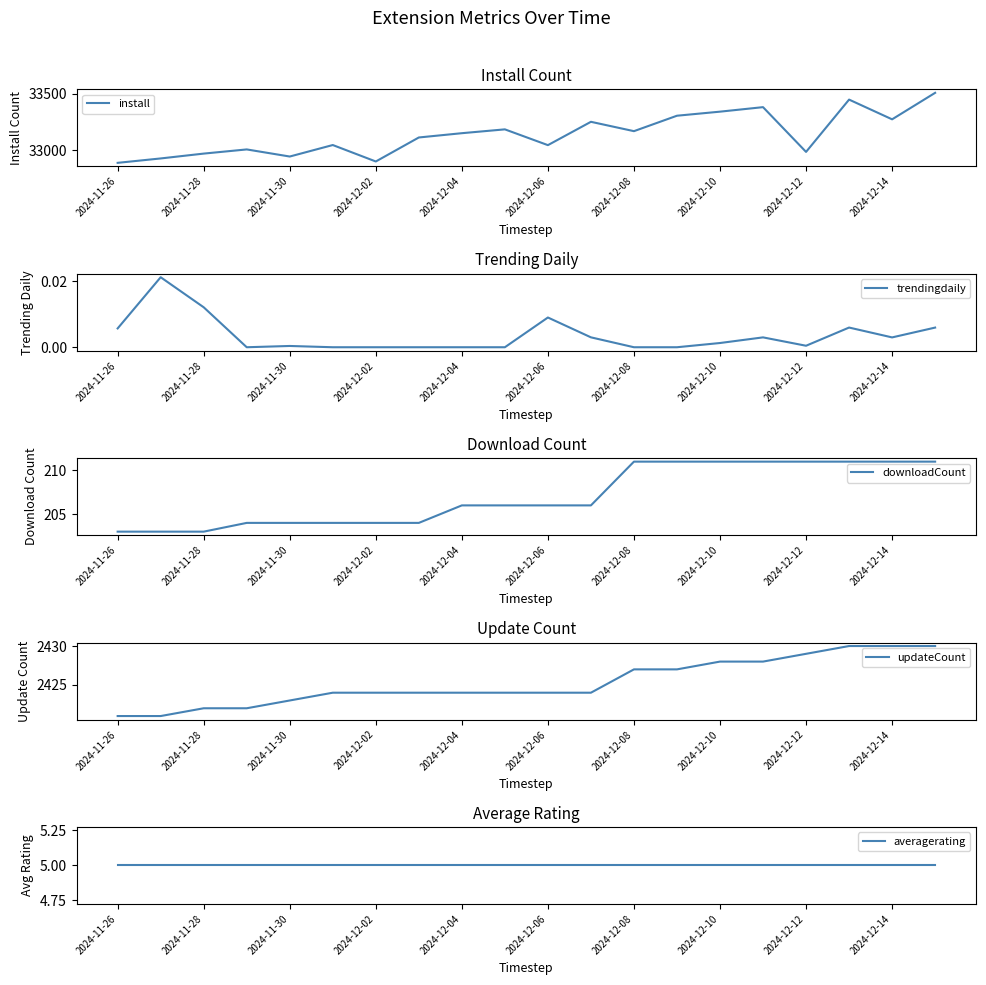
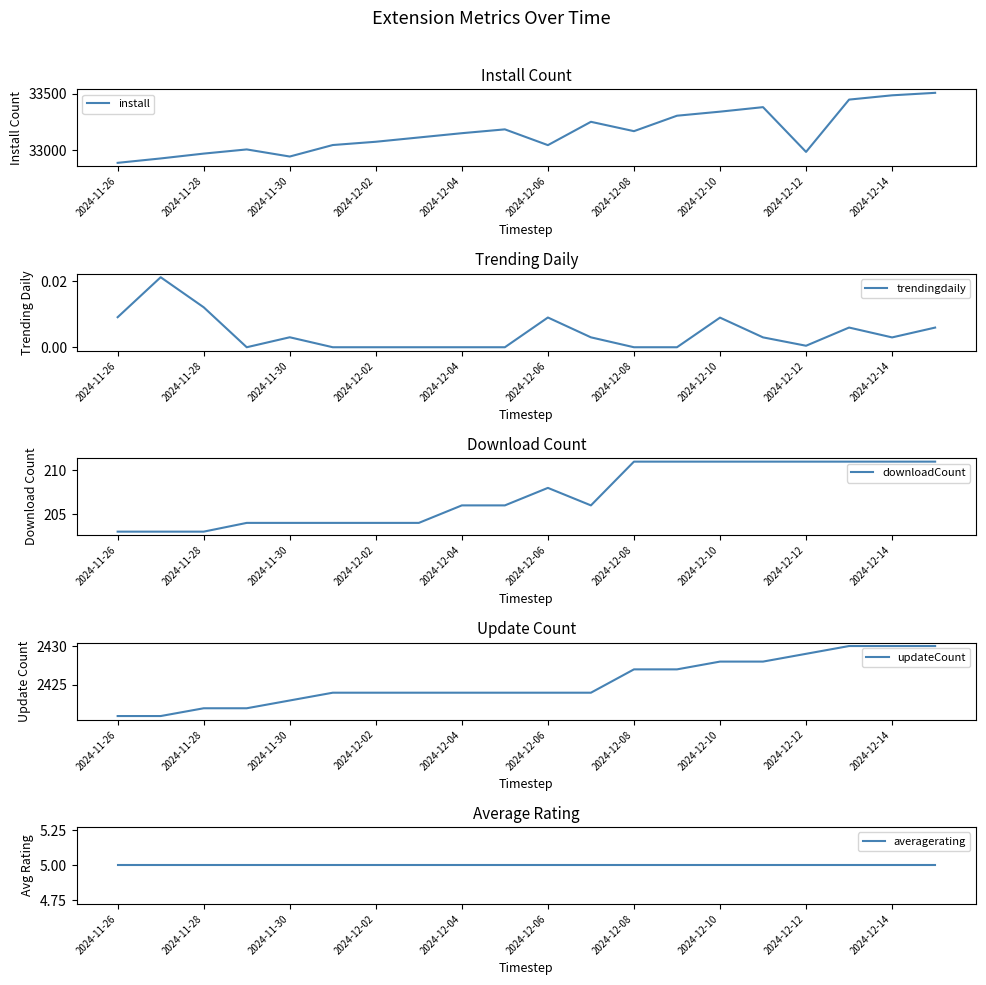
Install Count, 2024-12-02: 32900 -> 33070
Install Count, 2024-12-14: 33270 -> 33490
Trending Daily, 2024-11-26: 0.006 -> 0.009
Trending Daily, 2024-11-30: 0.000 -> 0.003
Trending Daily, 2024-12-10: 0.001 -> 0.009
Download Count, 2024-12-06: 206 -> 208
